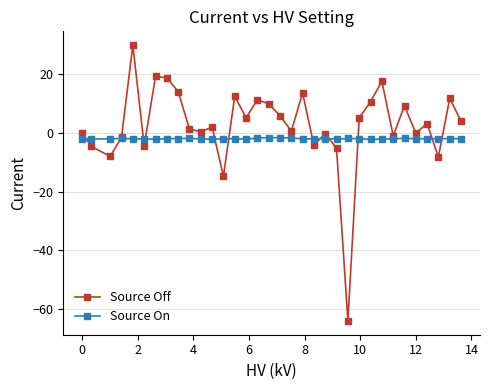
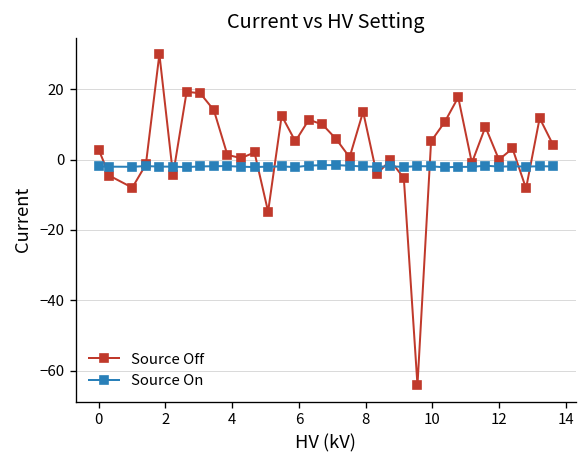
Source Off, 0: 0 -> 3
